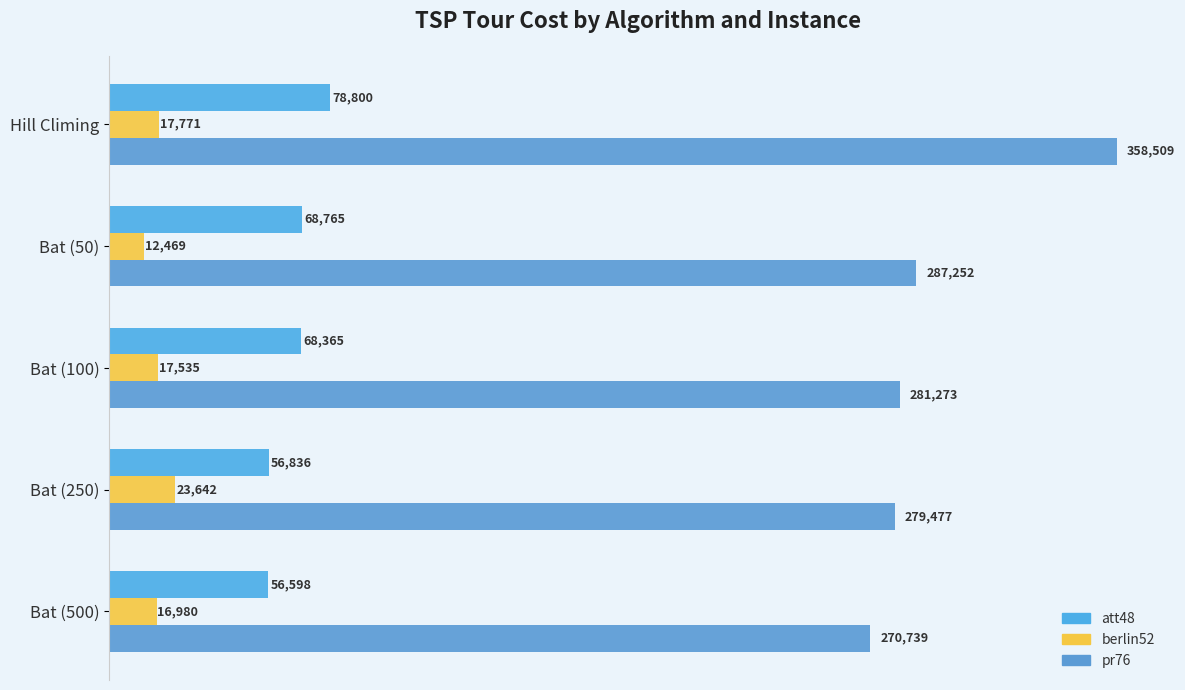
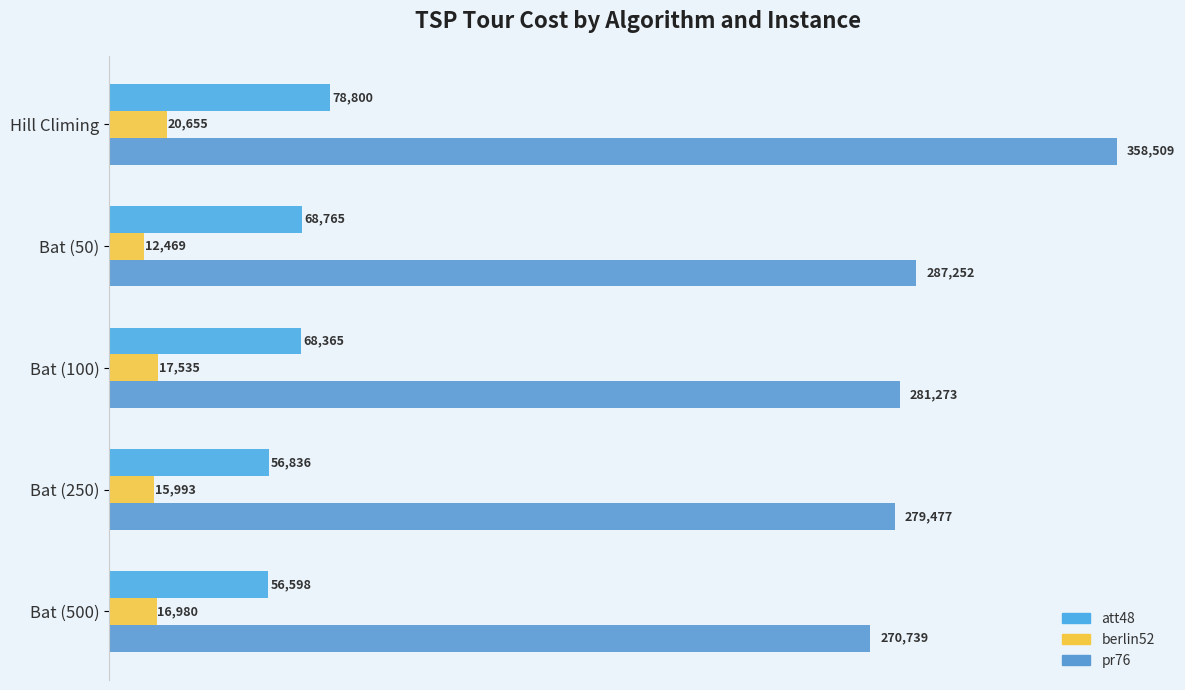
berlin52, Hill Climing: 17,771 -> 20,655
berlin52, Bat (250): 23,642 -> 15,993
